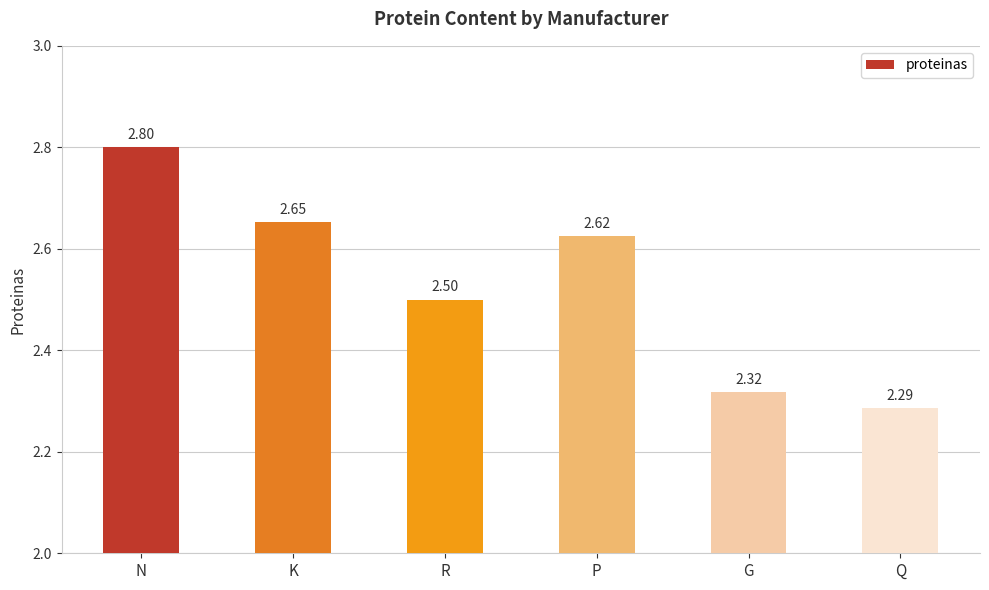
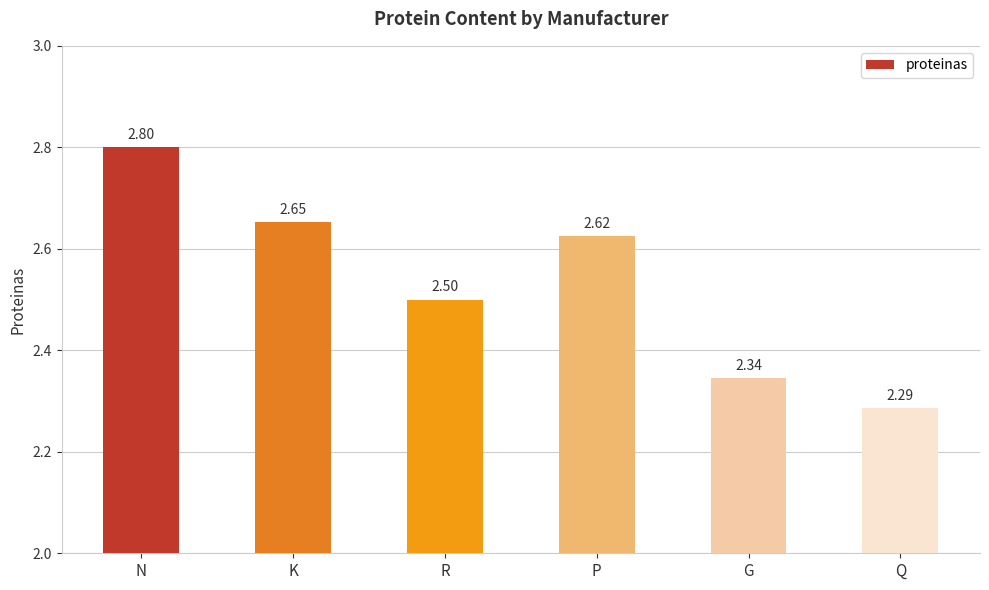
G: 2.32 -> 2.34
